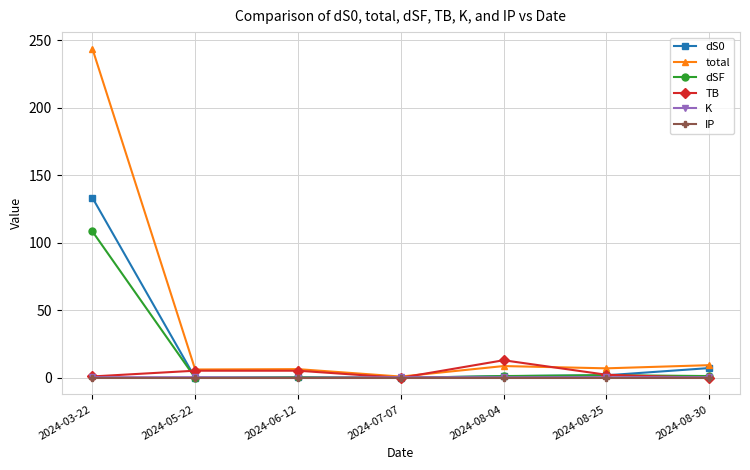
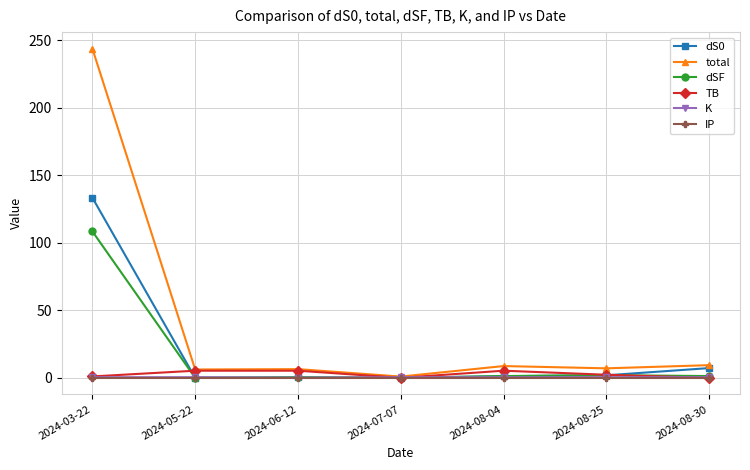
TB, 2024-08-04: 13 -> 5
